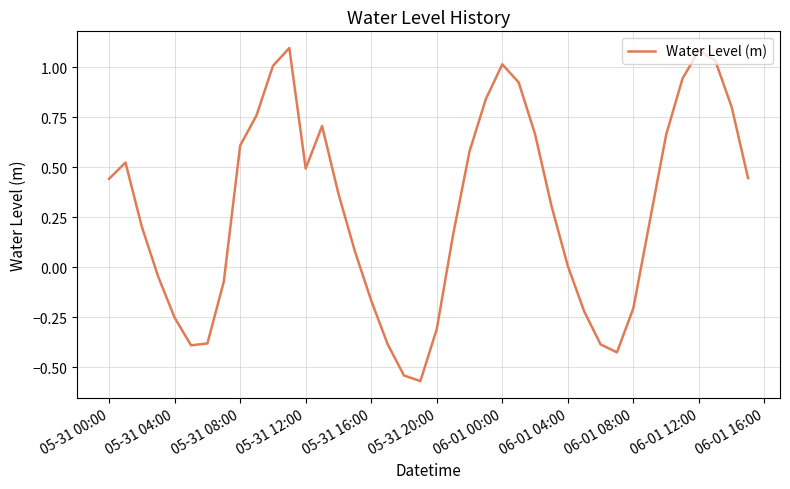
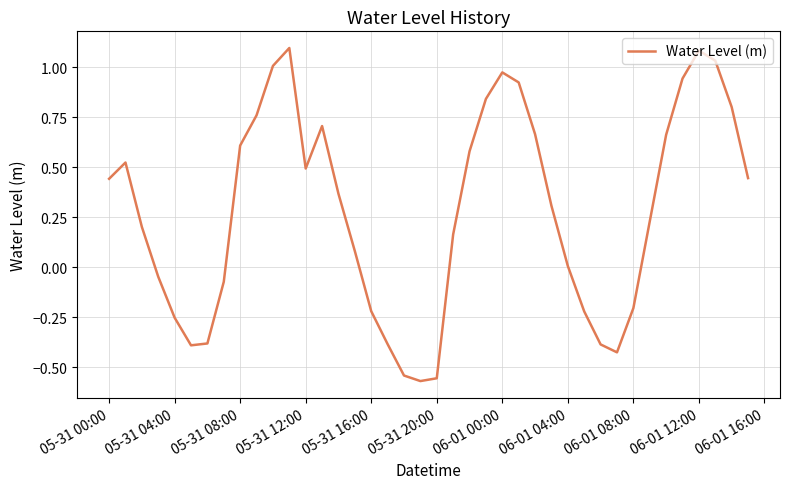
05-31 16:00: -0.17 -> -0.22
05-31 20:00: -0.31 -> -0.55
06-01 00:00: 1.02 -> 0.97
